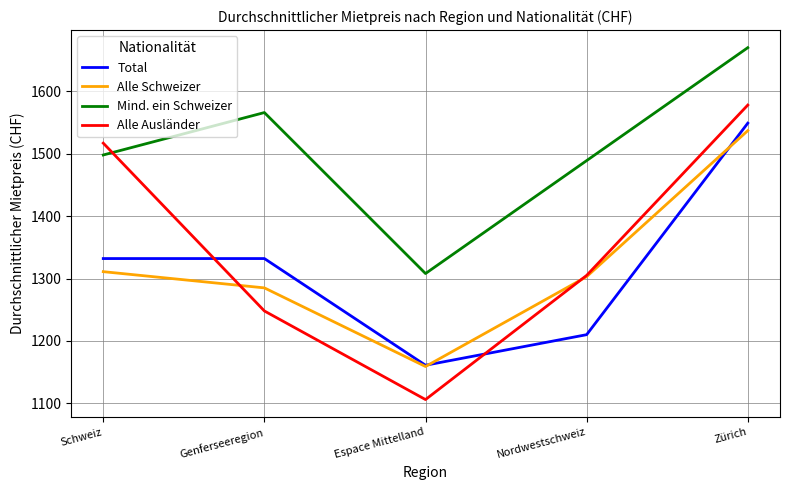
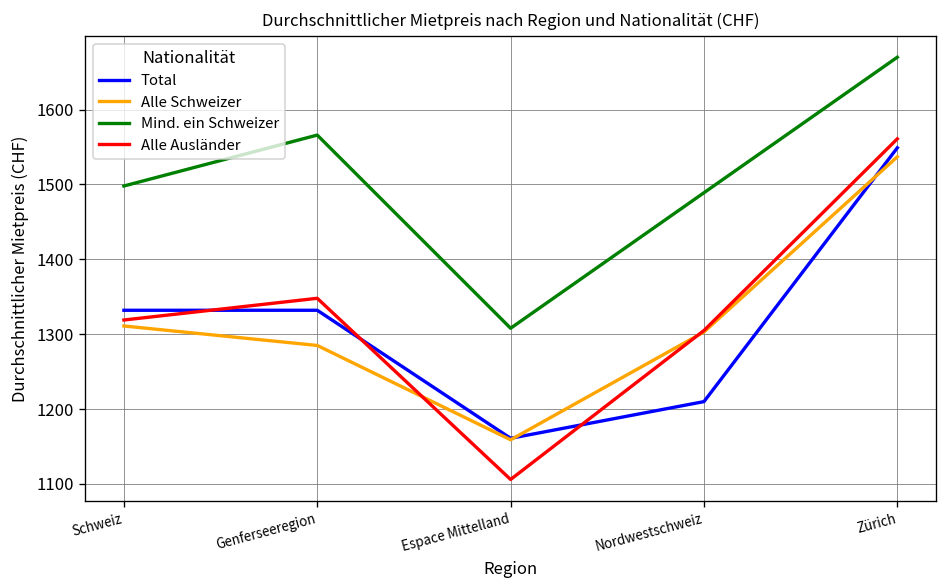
Alle Ausländer, Schweiz: 1520 -> 1320
Alle Ausländer, Genferseeregion: 1250 -> 1350
Alle Ausländer, Zürich: 1580 -> 1560
